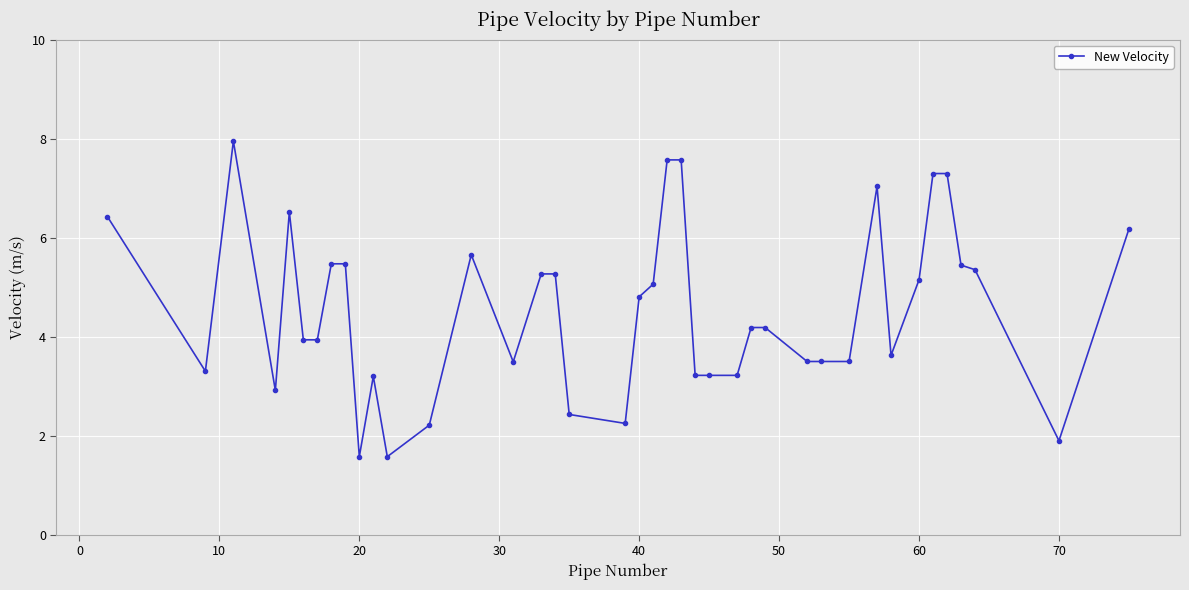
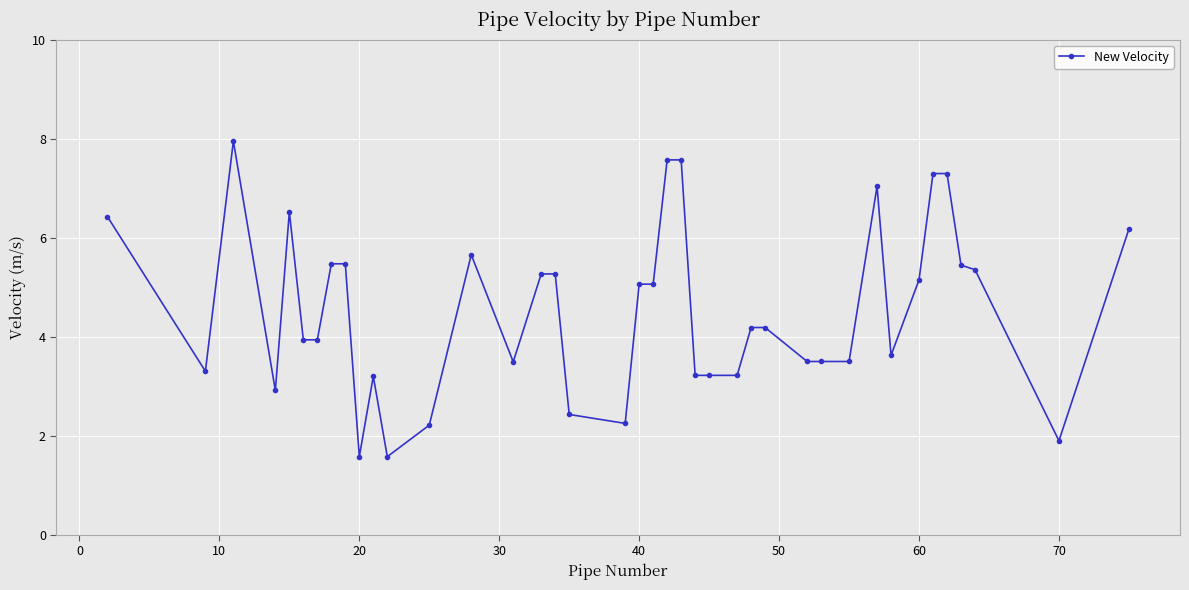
40: 4.8 -> 5.1
